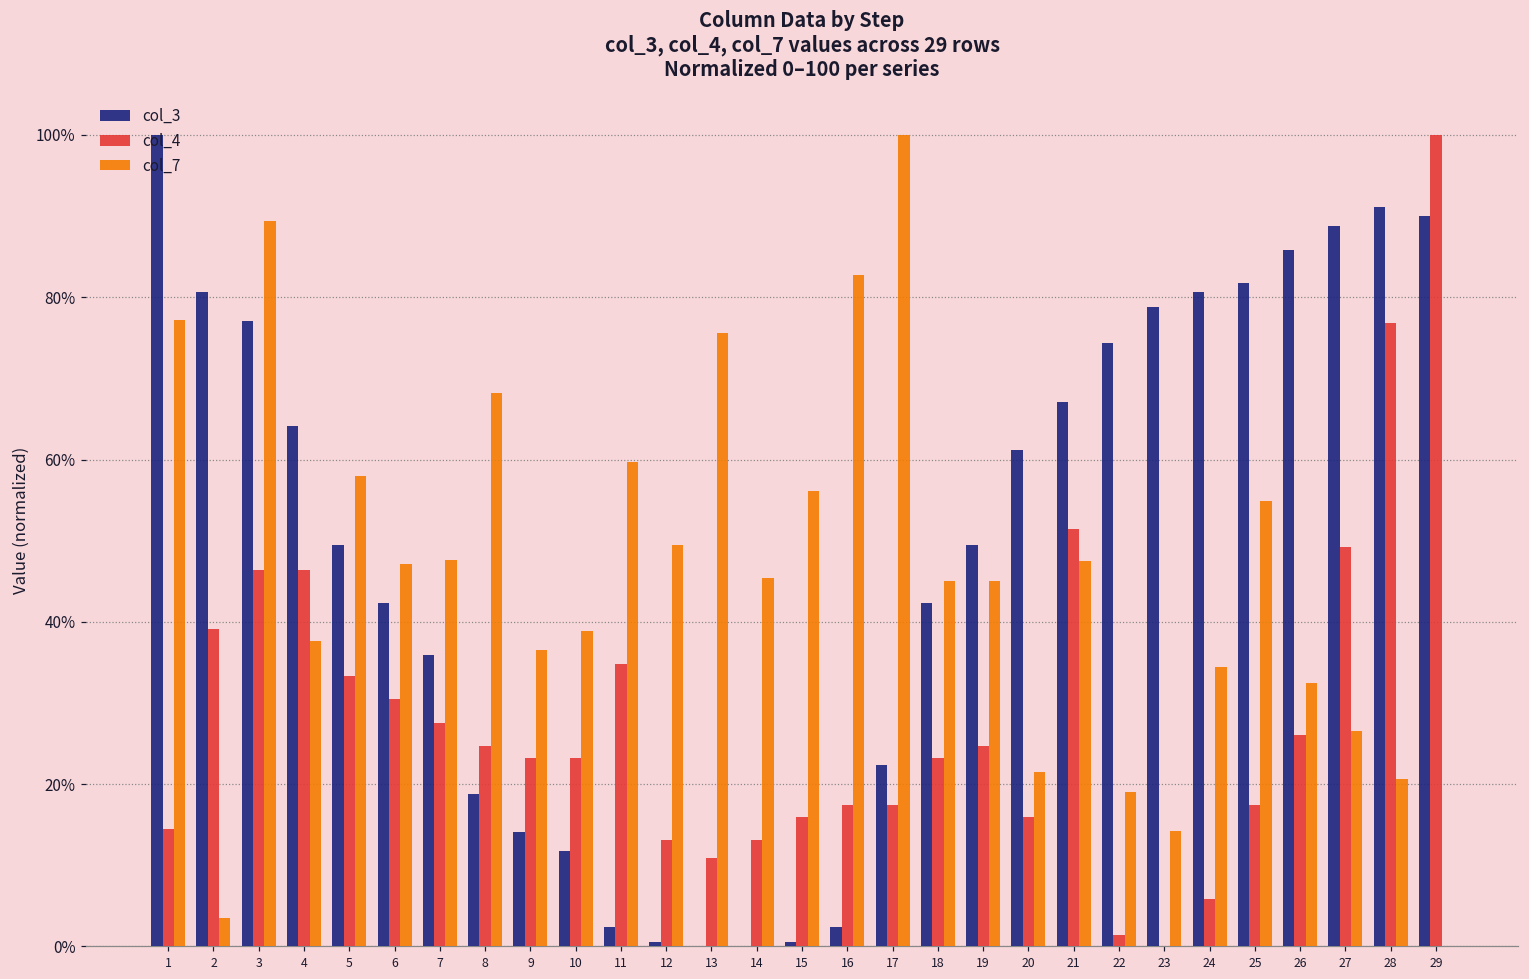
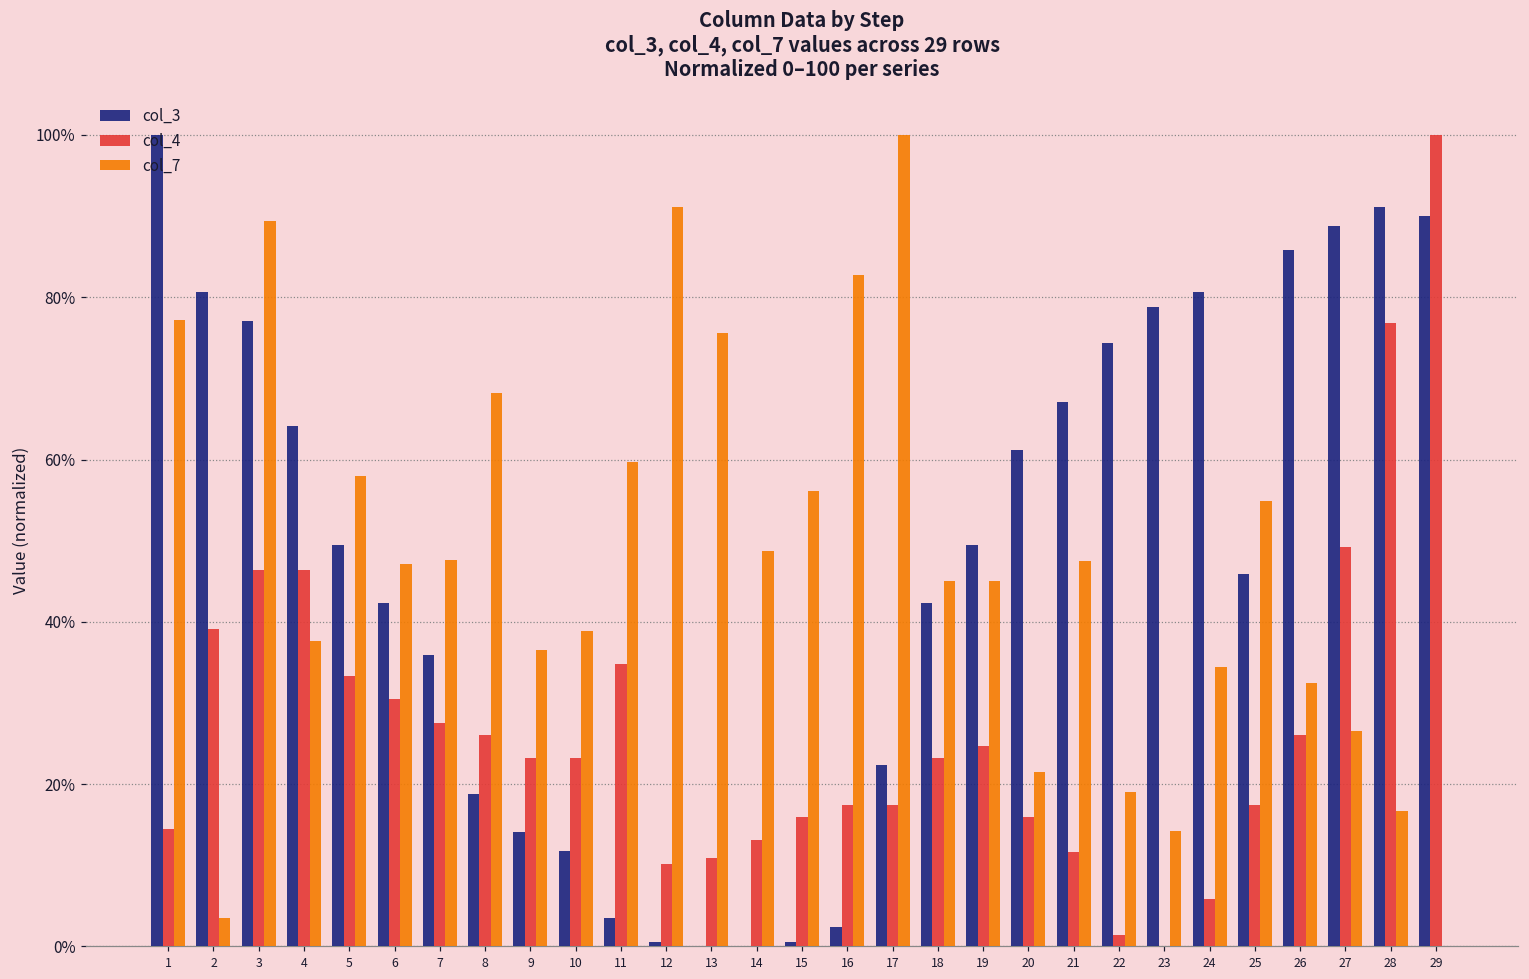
col_4, 8: 25% -> 26%
col_3, 11: 2% -> 4%
col_4, 12: 13% -> 10%
col_7, 12: 49% -> 91%
col_7, 14: 45% -> 49%
col_4, 21: 51% -> 12%
col_3, 25: 82% -> 46%
col_7, 28: 21% -> 17%
